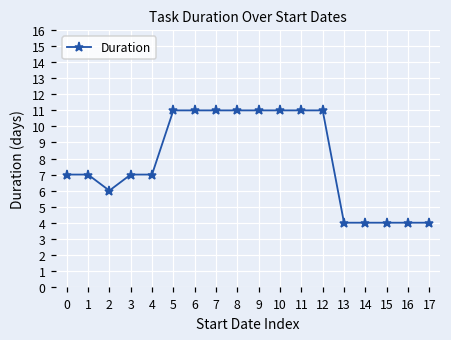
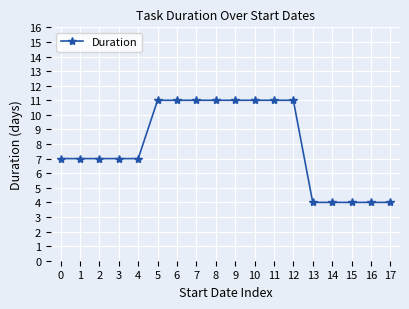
2: 6 -> 7
